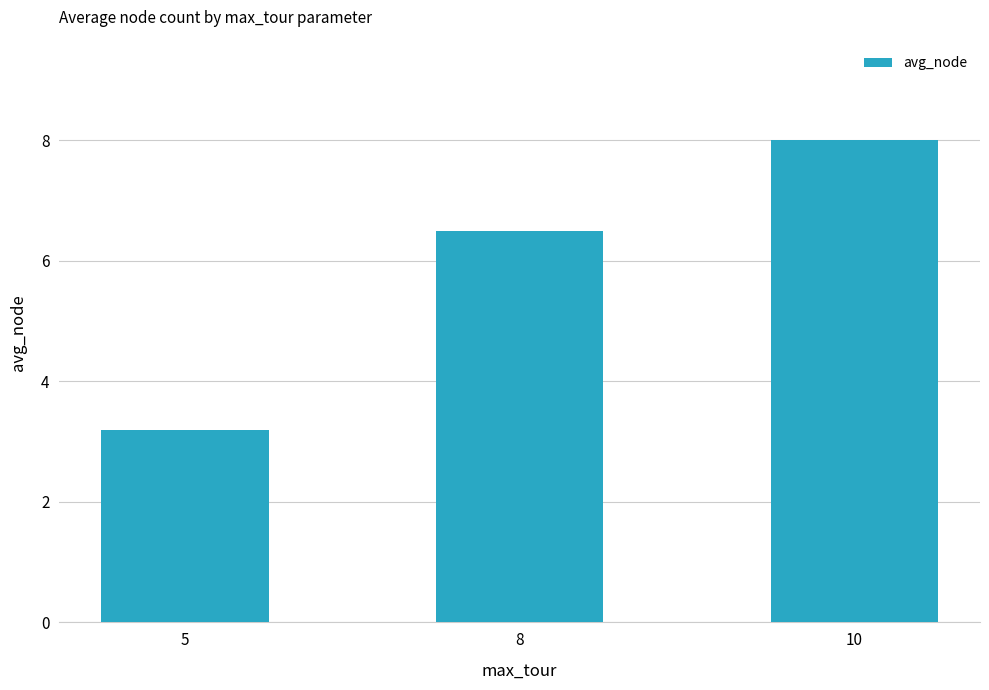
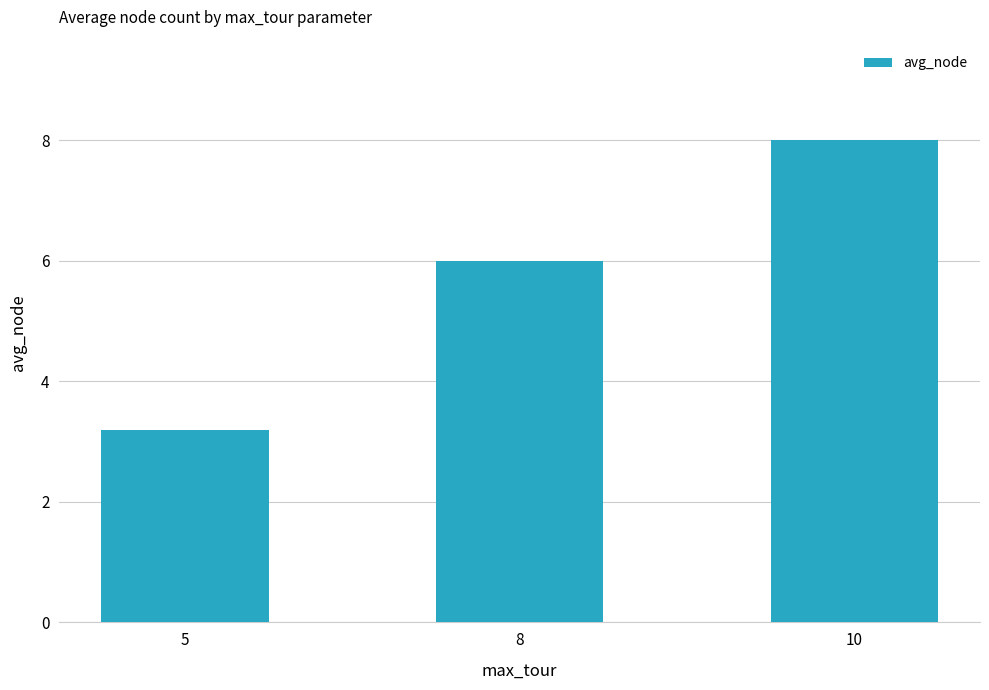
8: 6.5 -> 6.0
